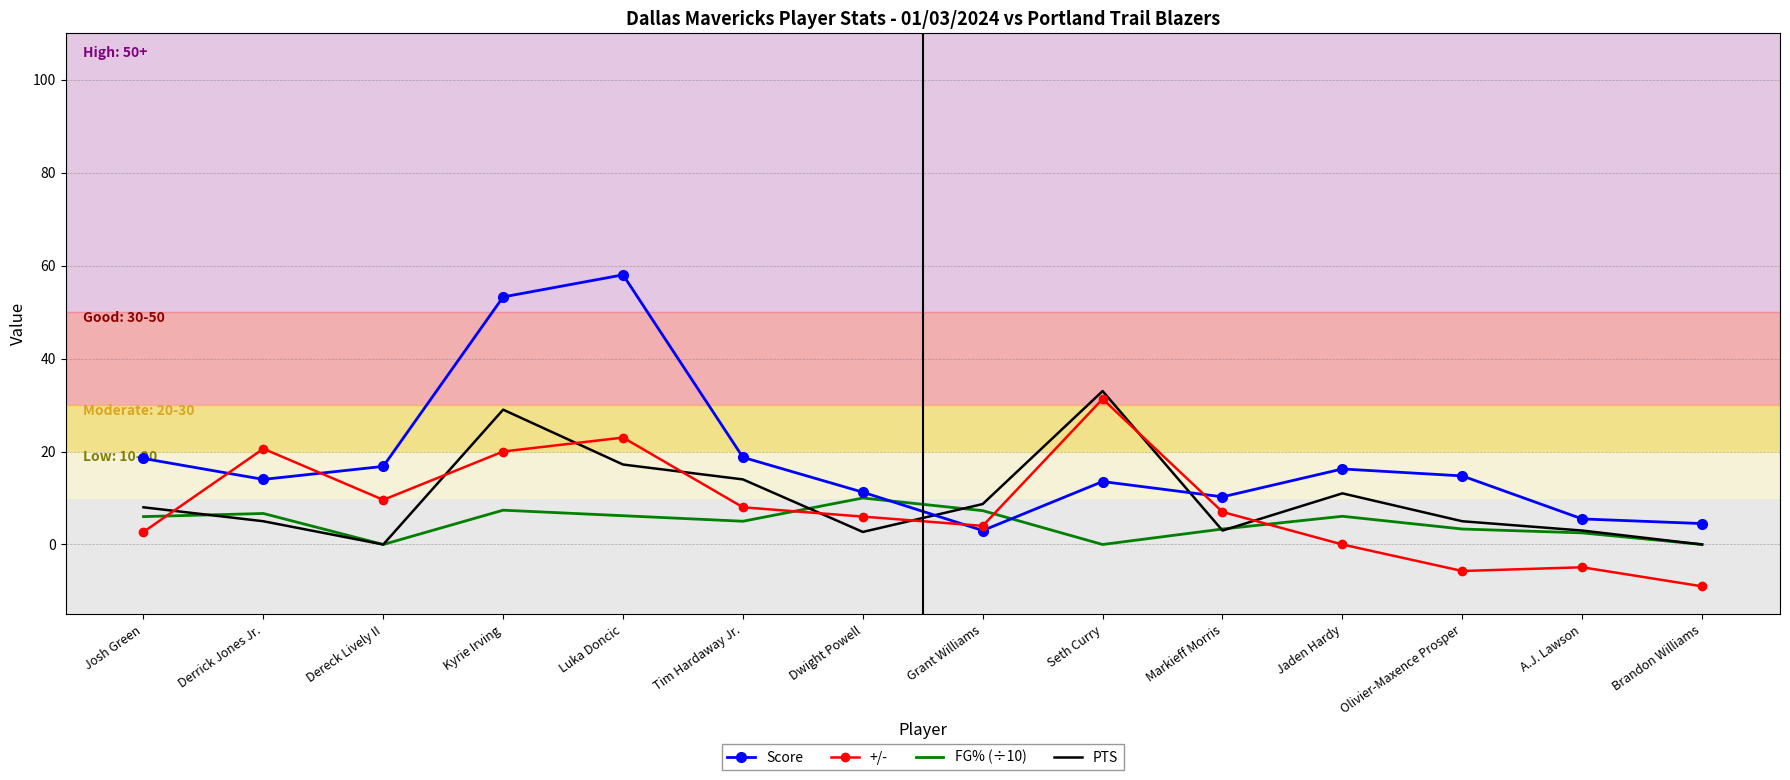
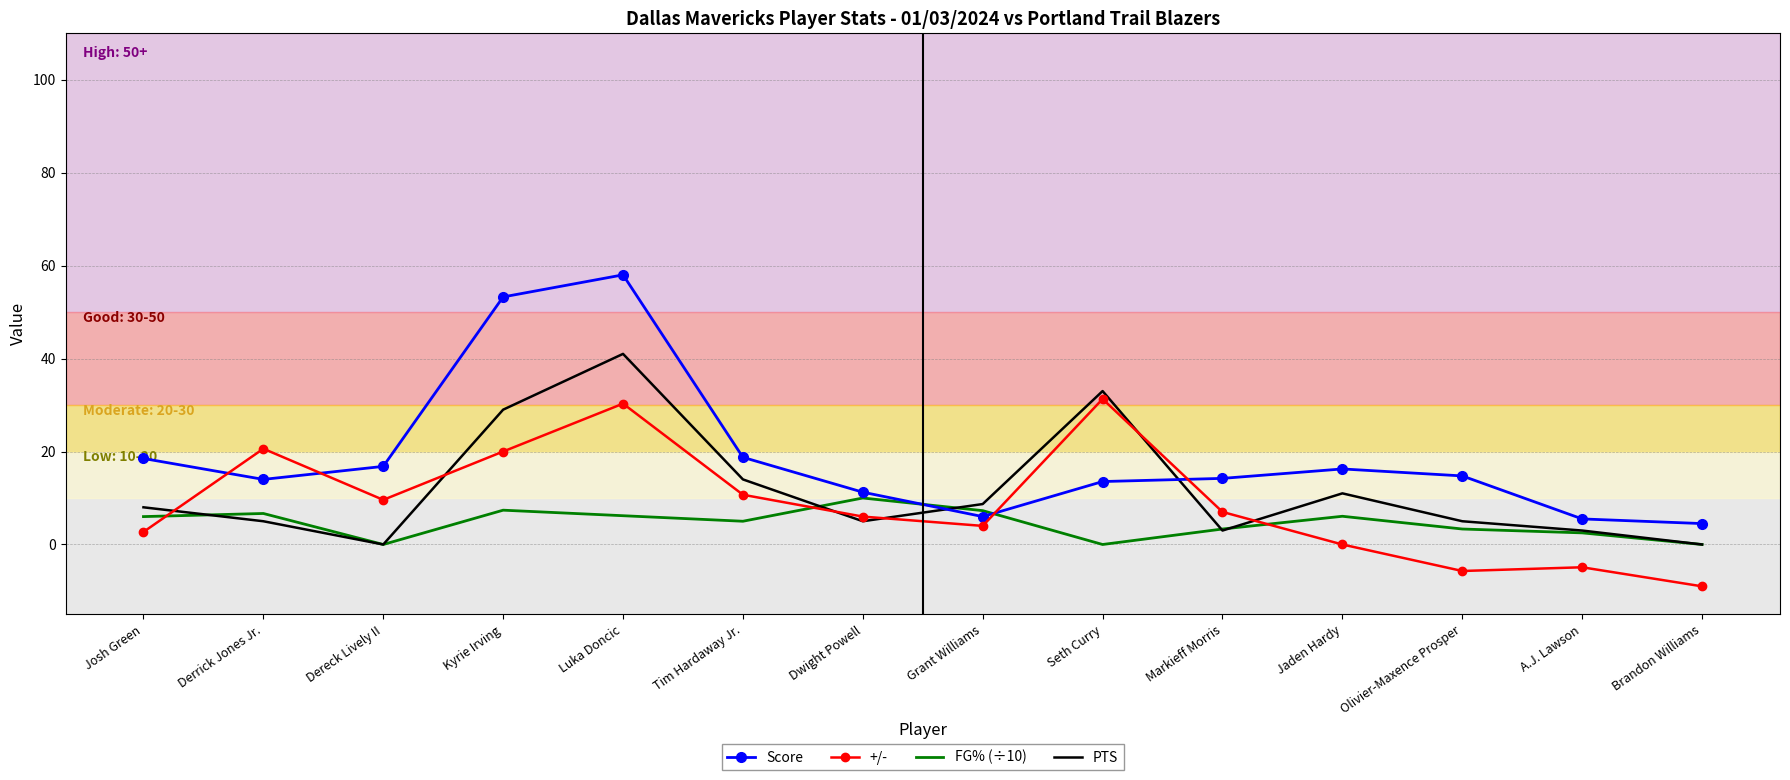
+/-, Luka Doncic: 23 -> 30
PTS, Luka Doncic: 17 -> 41
+/-, Tim Hardaway Jr.: 8 -> 11
PTS, Dwight Powell: 3 -> 5
Score, Grant Williams: 3 -> 6
Score, Markieff Morris: 10 -> 14
